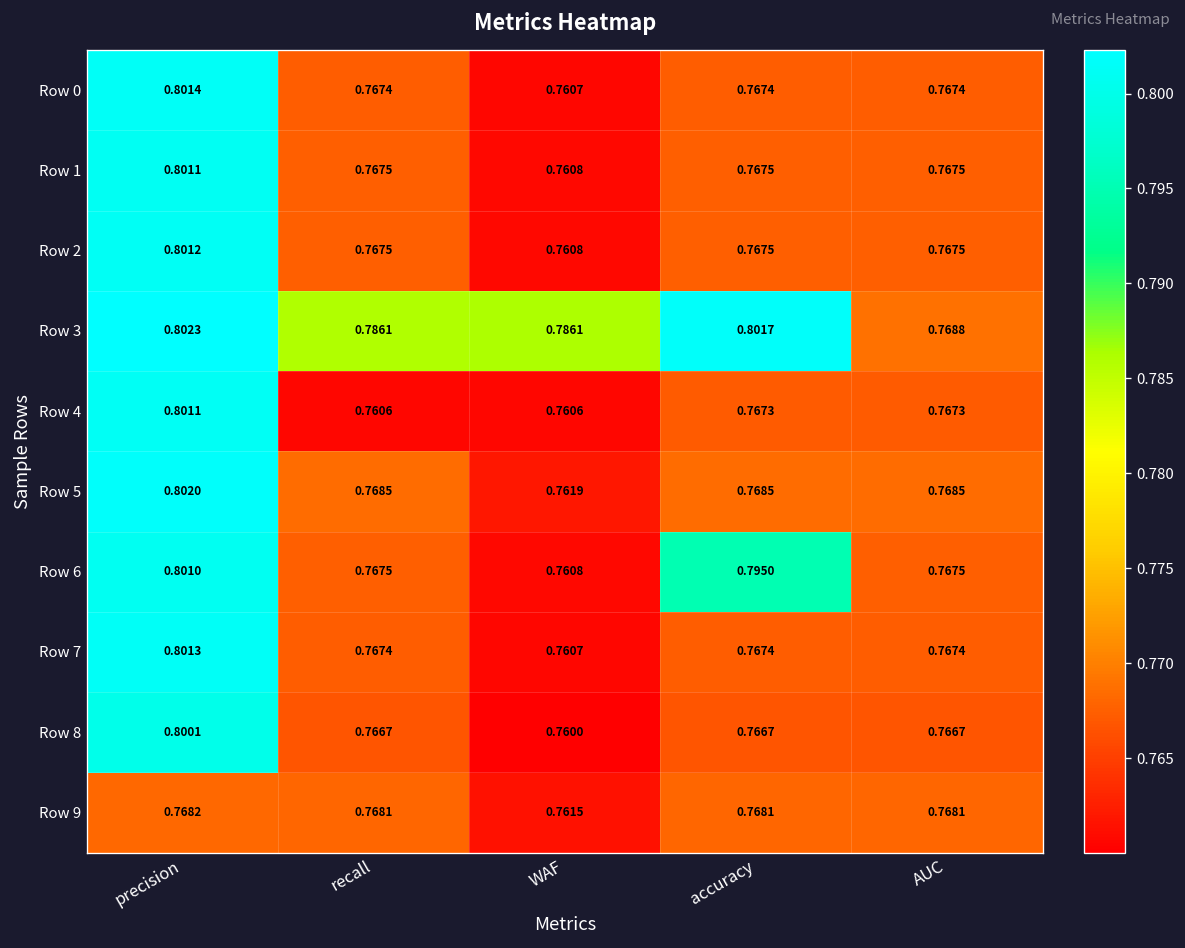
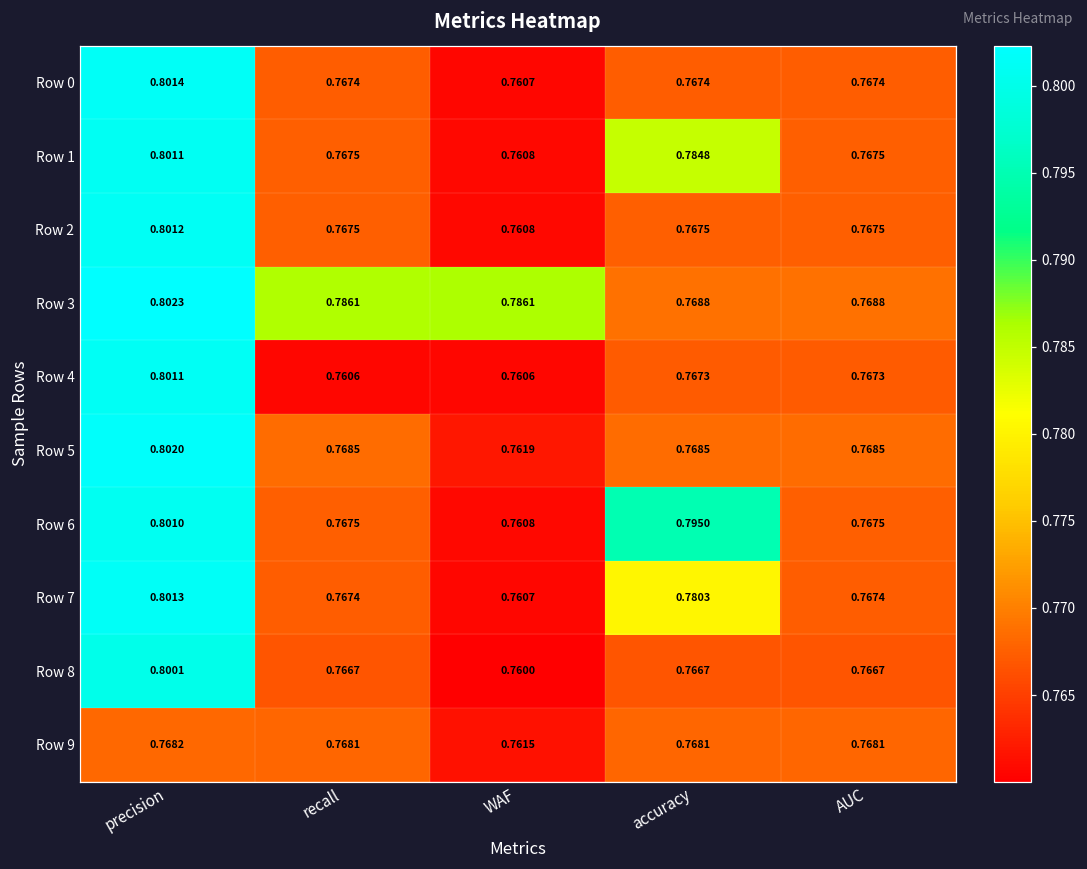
Row 1, accuracy: 0.7675 -> 0.7848
Row 3, accuracy: 0.8017 -> 0.7688
Row 7, accuracy: 0.7674 -> 0.7803
